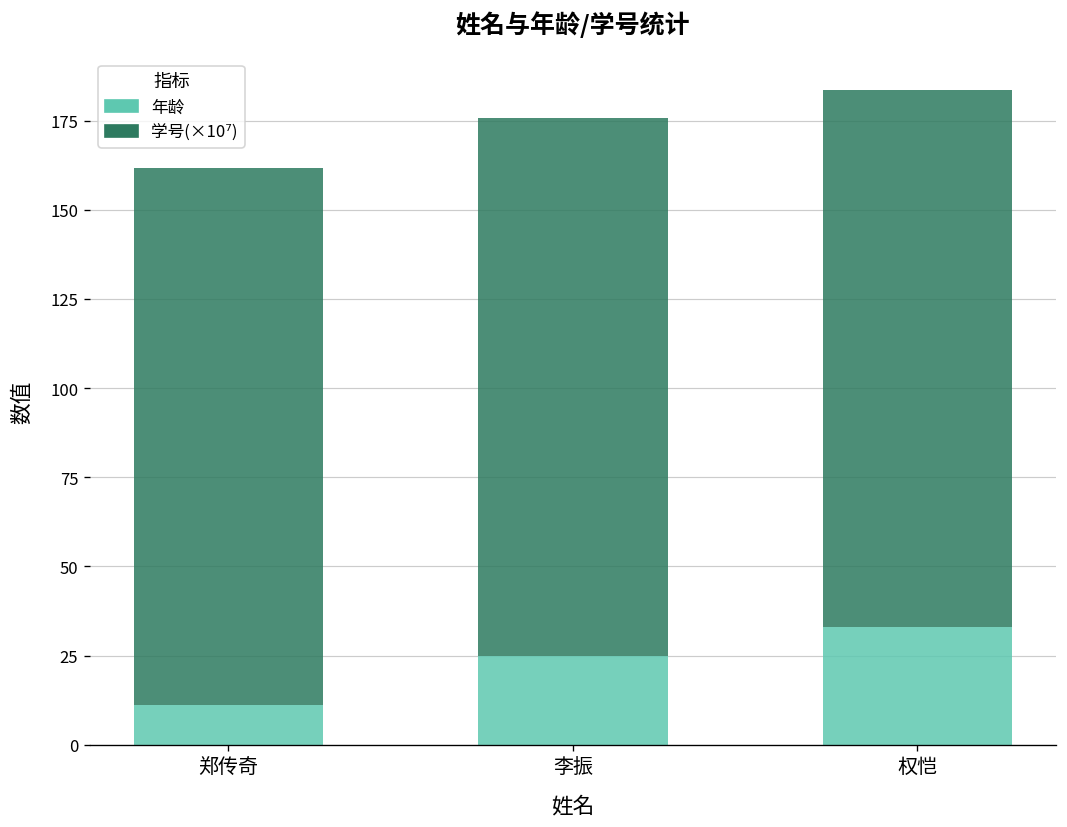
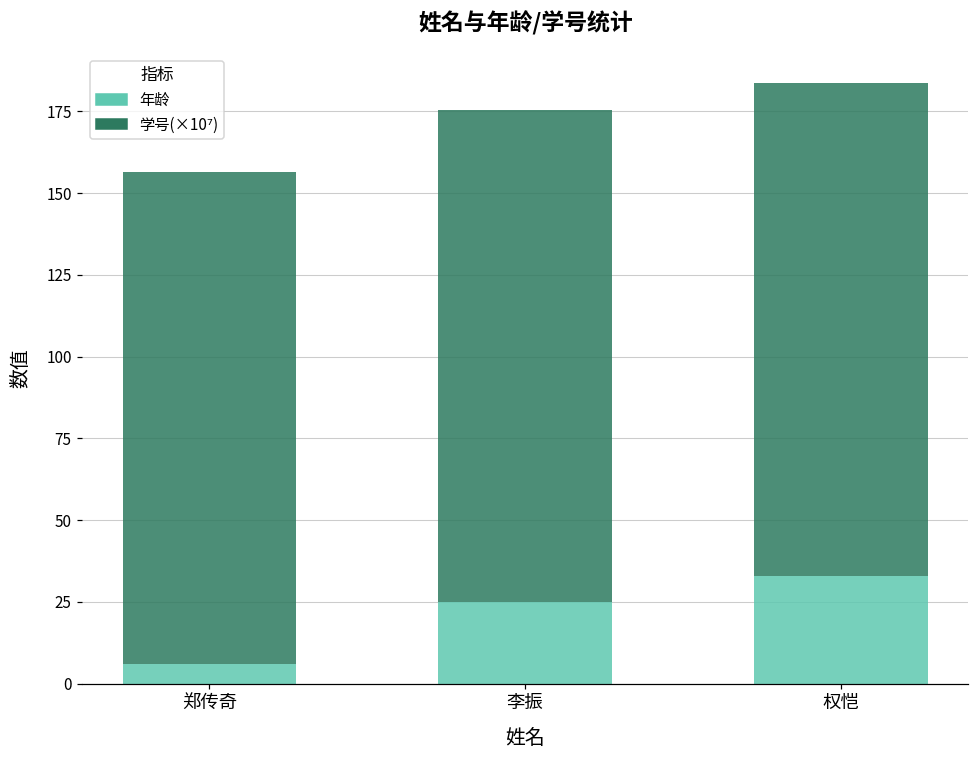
年龄, 郑传奇: 11 -> 6
